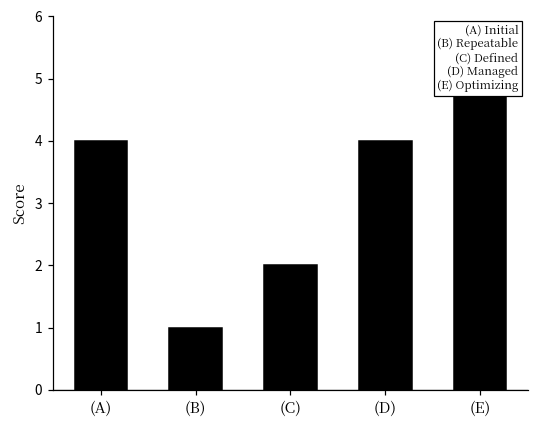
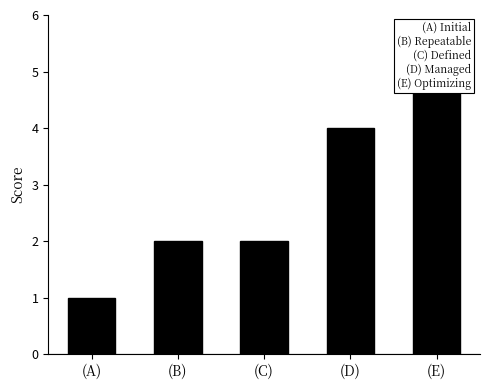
(A): 4 -> 1
(B): 1 -> 2
